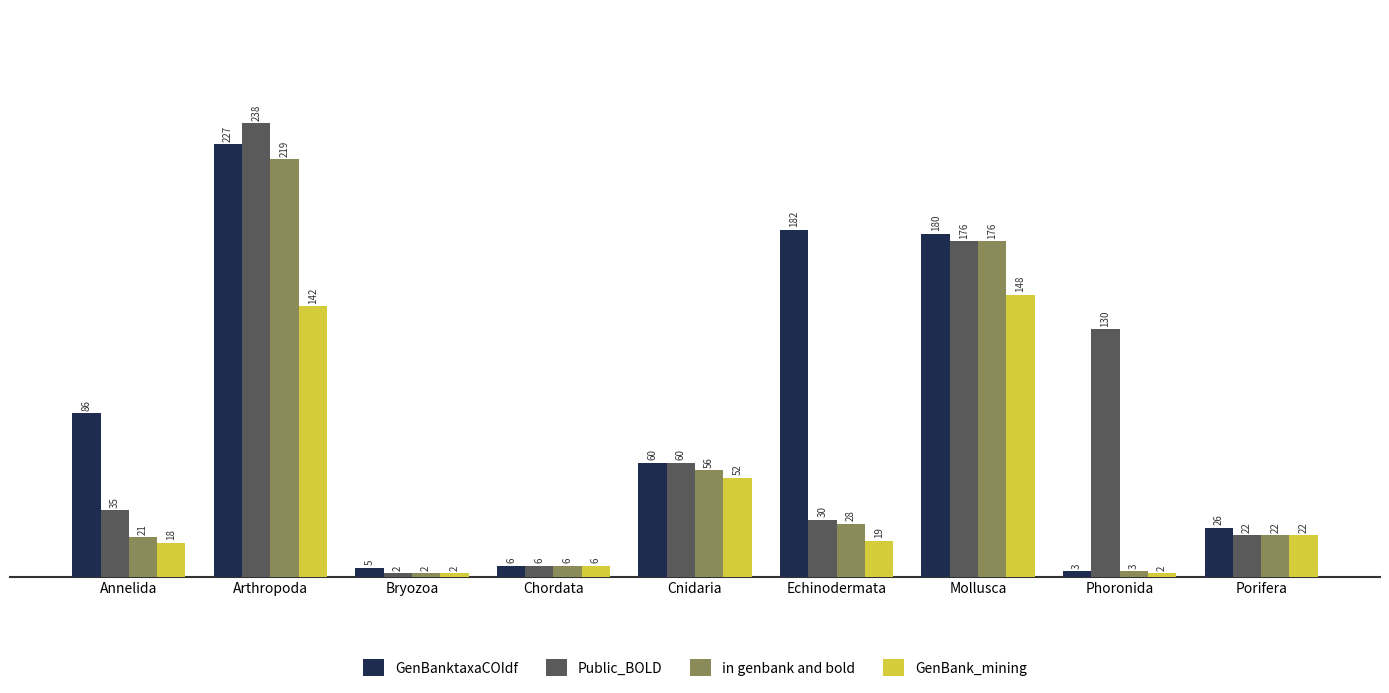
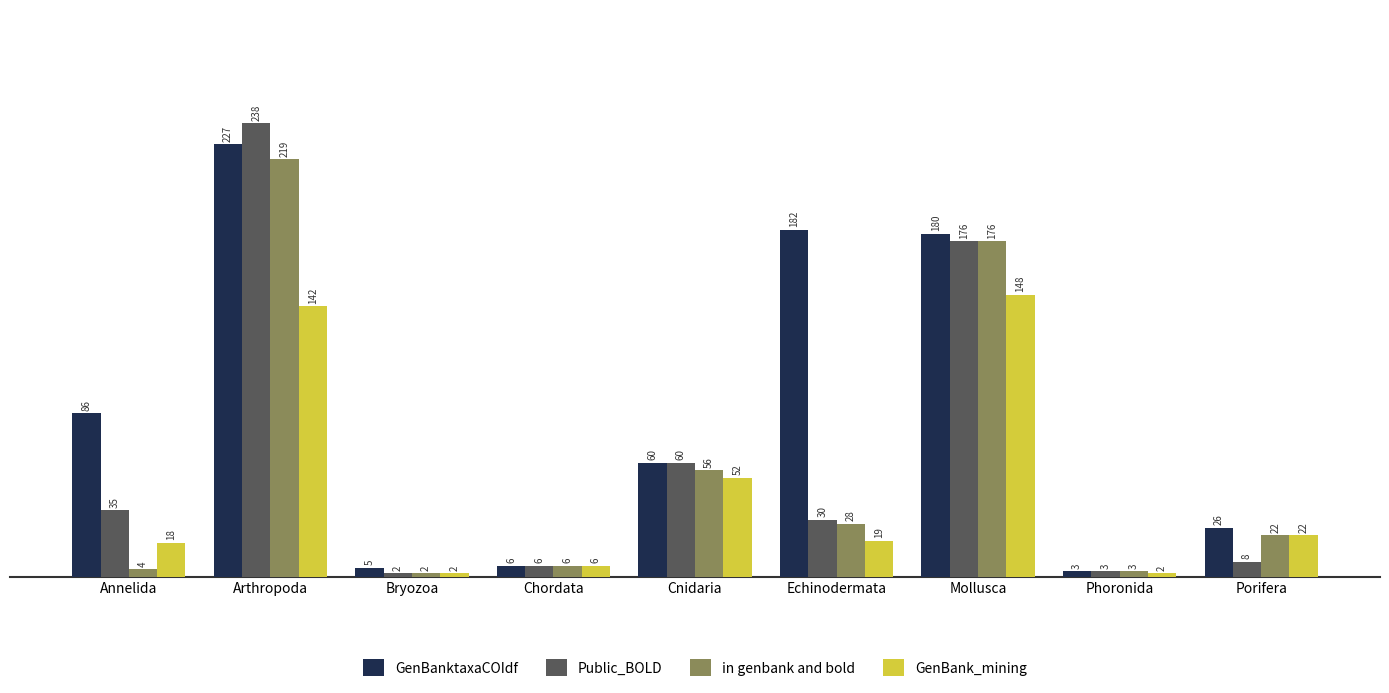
in genbank and bold, Annelida: 21 -> 4
Public_BOLD, Phoronida: 130 -> 3
Public_BOLD, Porifera: 22 -> 8
